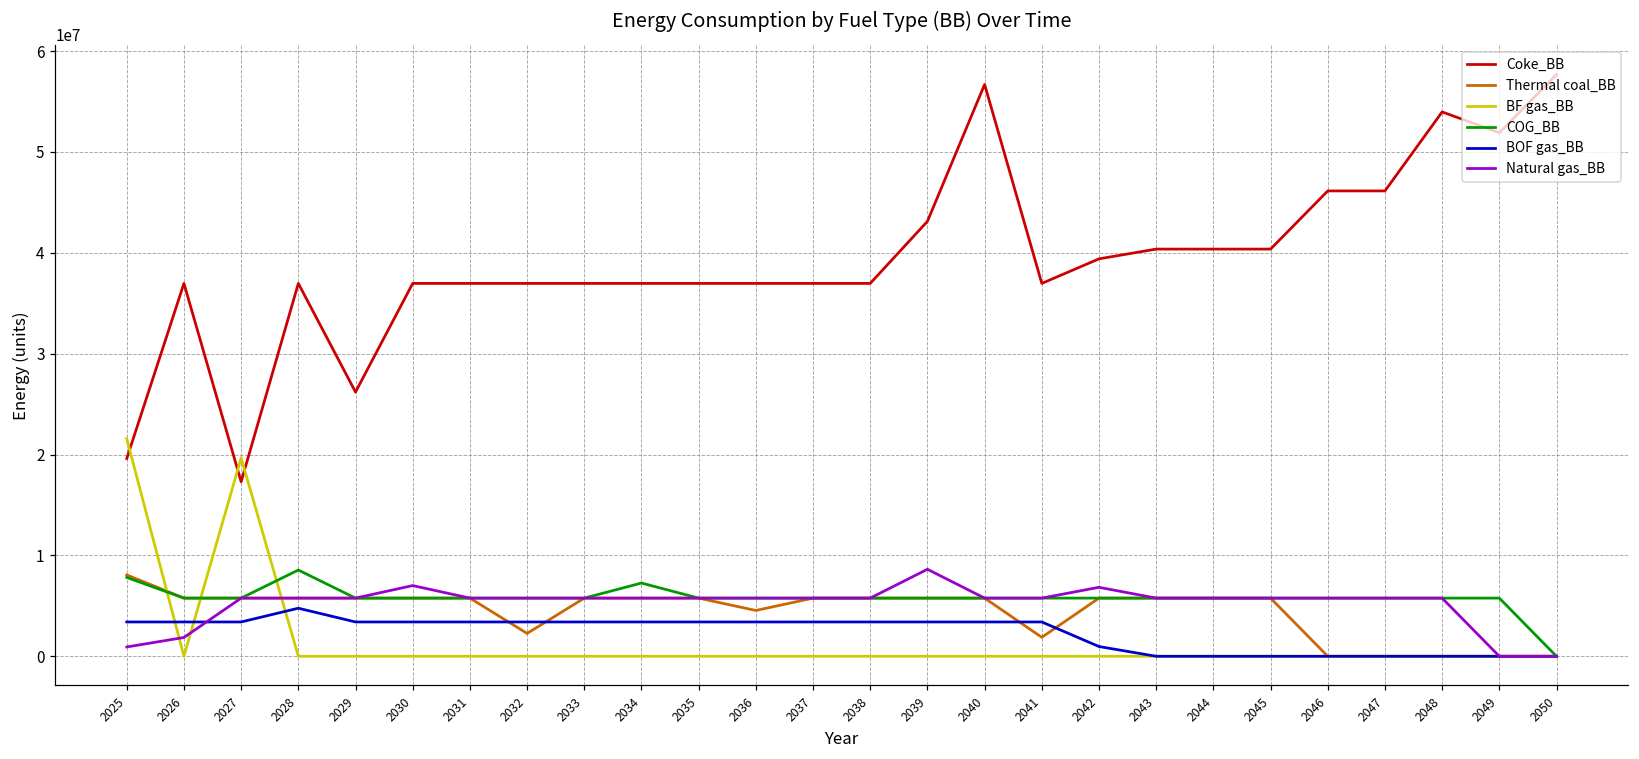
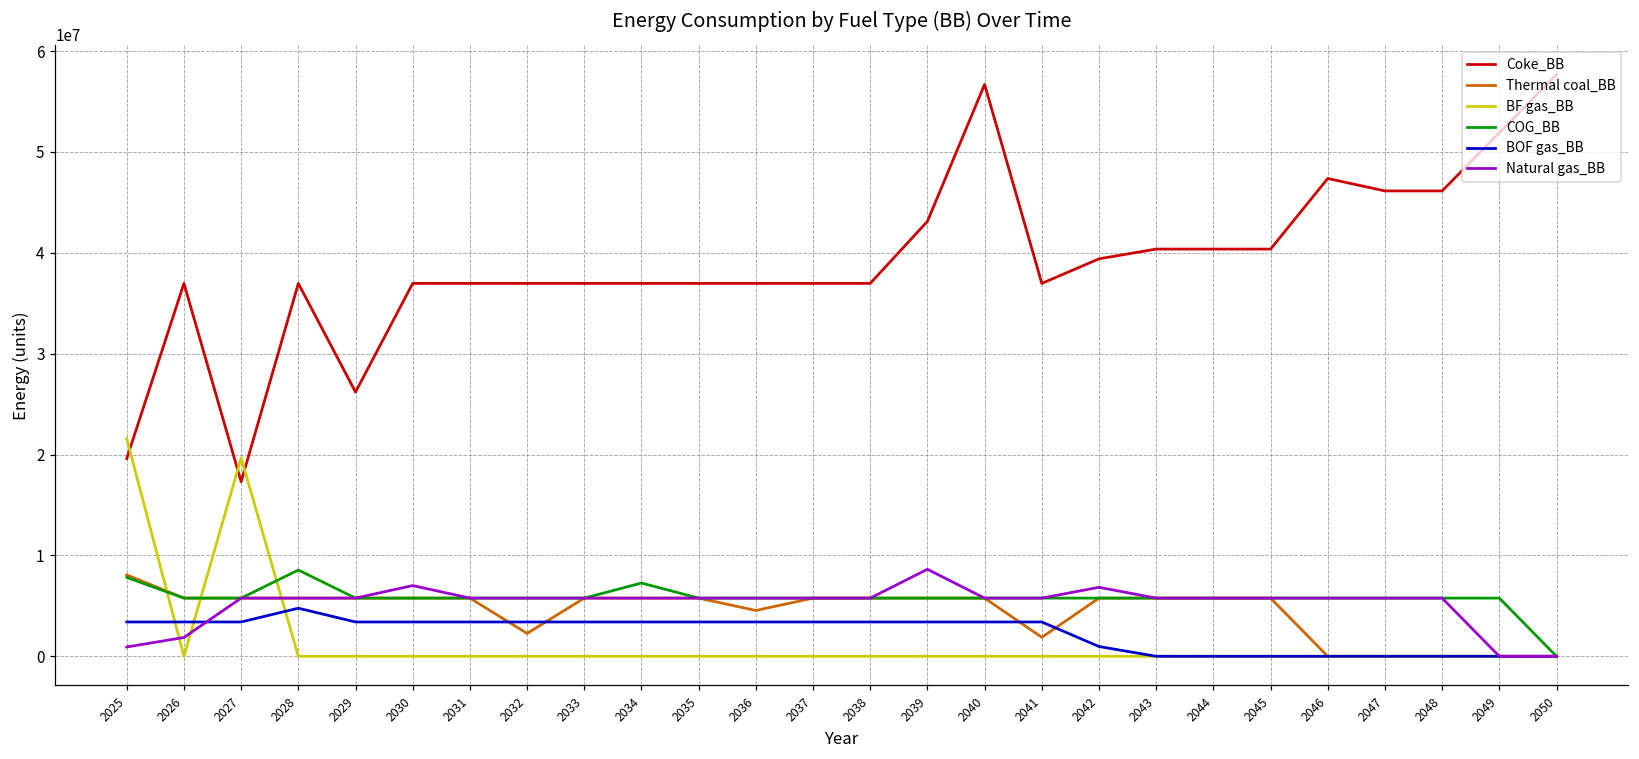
Coke_BB, 2046: 46000000 -> 47000000
Coke_BB, 2048: 54000000 -> 46000000
